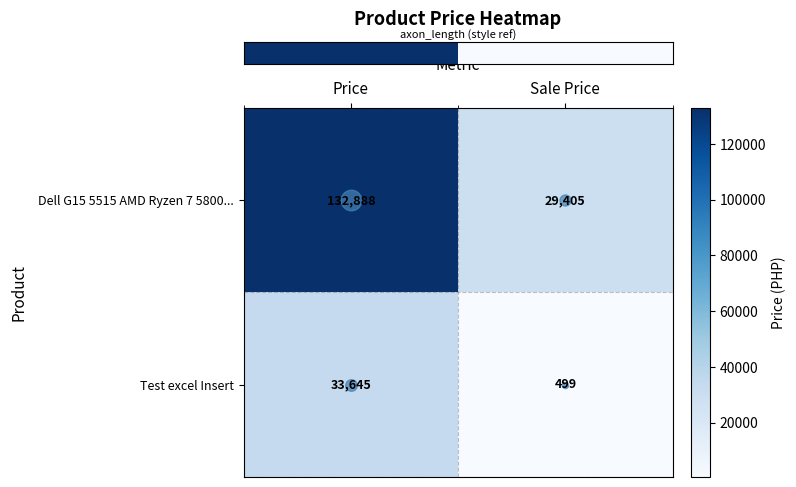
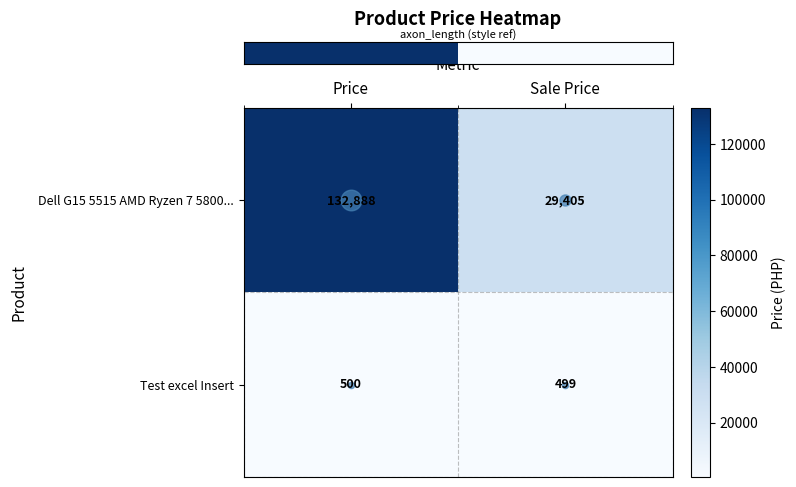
Test excel Insert, Price: 33,645 -> 500
